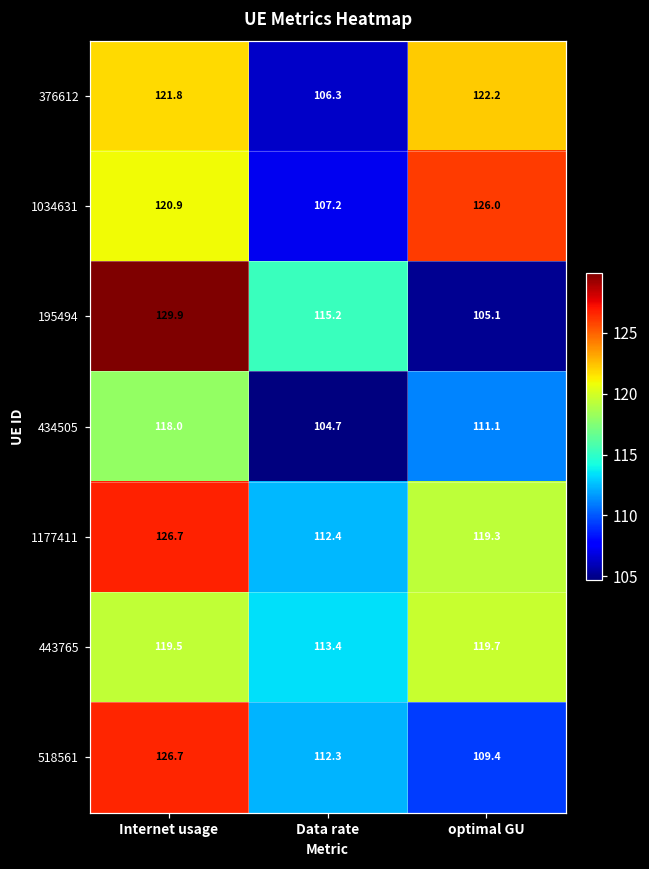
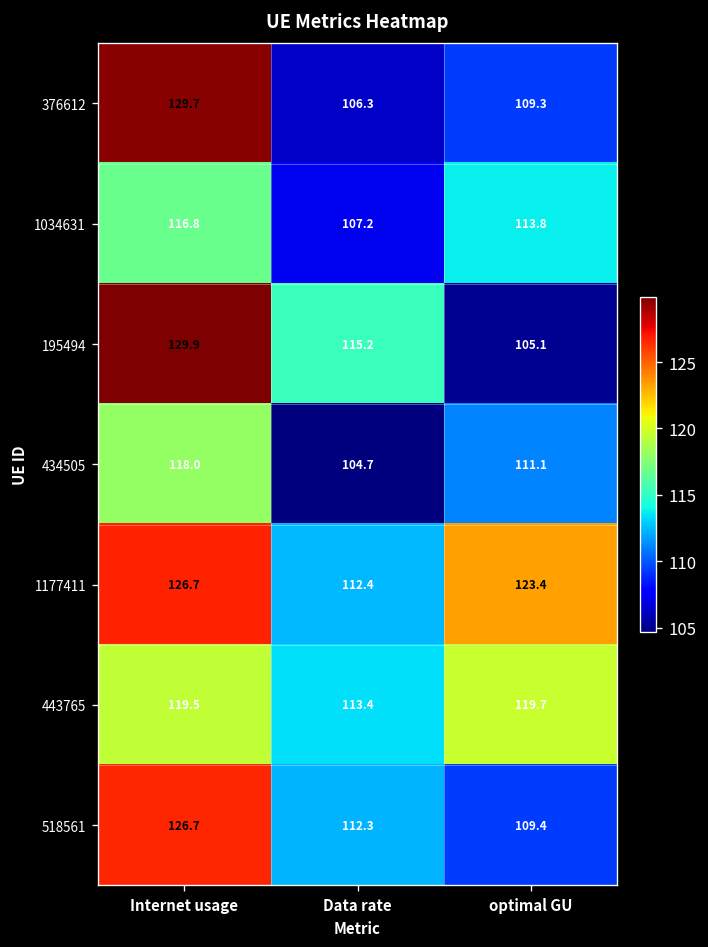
376612, Internet usage: 121.8 -> 129.7
376612, optimal GU: 122.2 -> 109.3
1034631, Internet usage: 120.9 -> 116.8
1034631, optimal GU: 126.0 -> 113.8
1177411, optimal GU: 119.3 -> 123.4
